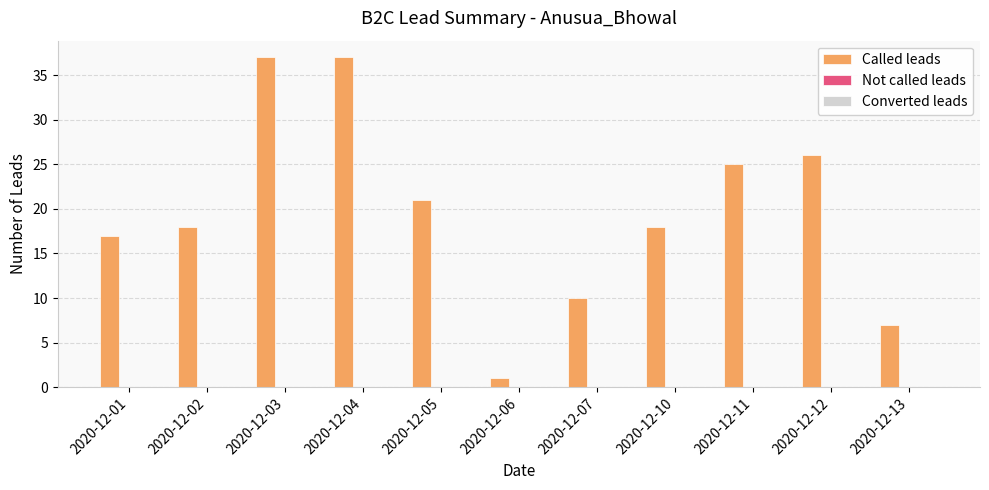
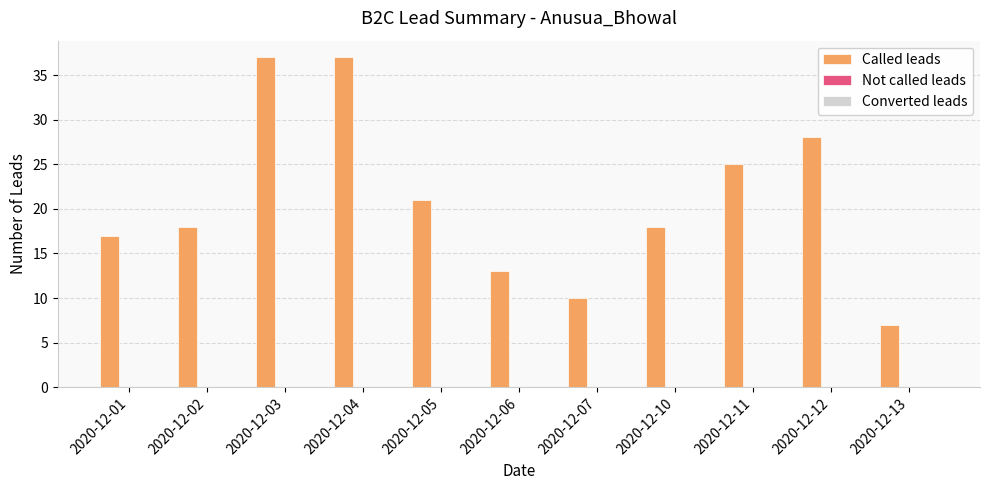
Called leads, 2020-12-06: 1 -> 13
Called leads, 2020-12-12: 26 -> 28
